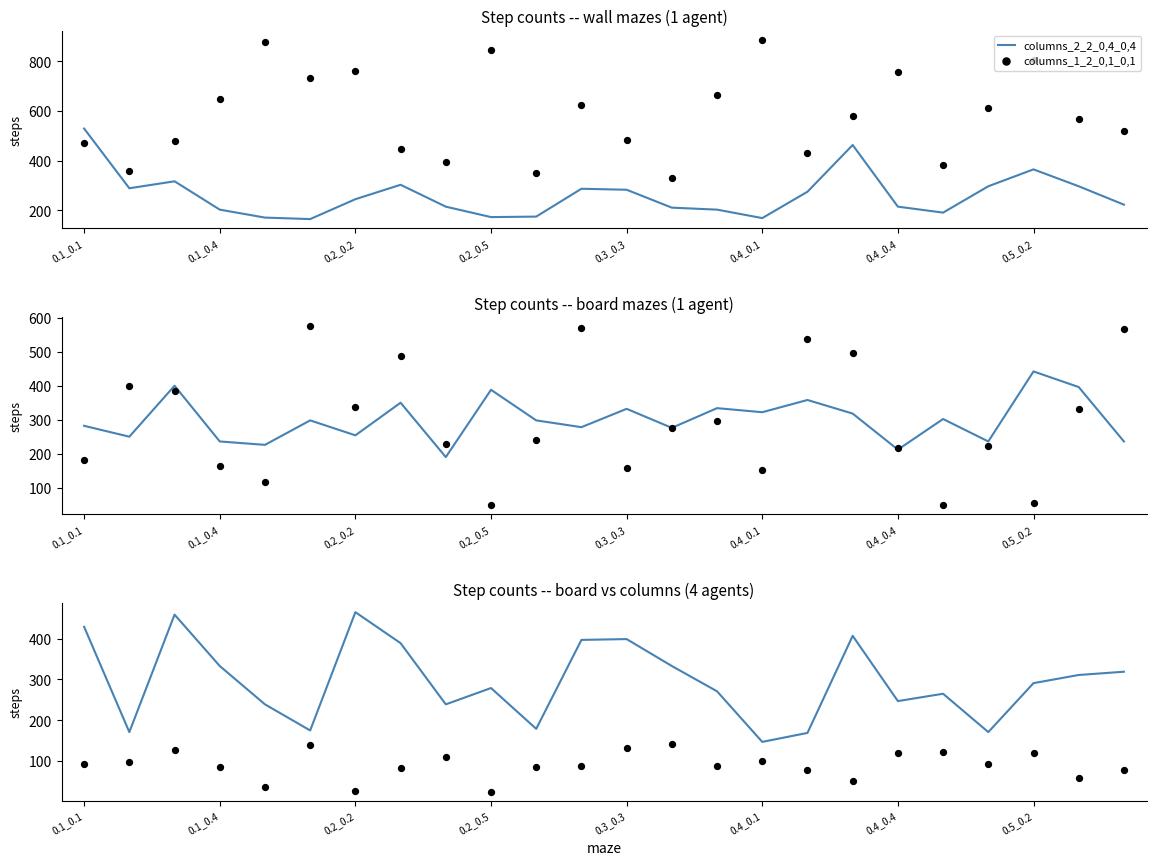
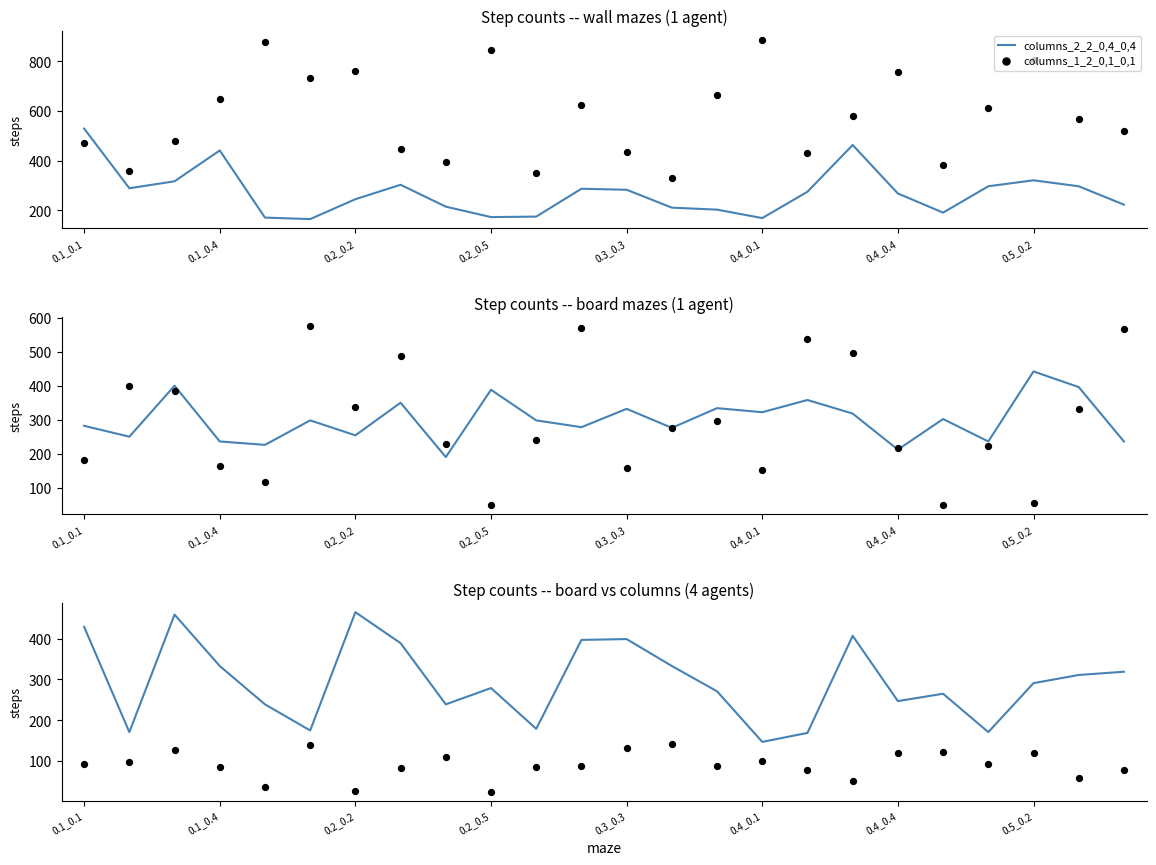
Step counts -- wall mazes (1 agent), columns_2_2_0,4_0,4, 0.1_0.4: 200 -> 440
Step counts -- wall mazes (1 agent), columns_1_2_0,1_0,1, 0.3_0.3: 480 -> 440
Step counts -- wall mazes (1 agent), columns_2_2_0,4_0,4, 0.4_0.4: 220 -> 270
Step counts -- wall mazes (1 agent), columns_2_2_0,4_0,4, 0.5_0.2: 370 -> 320
